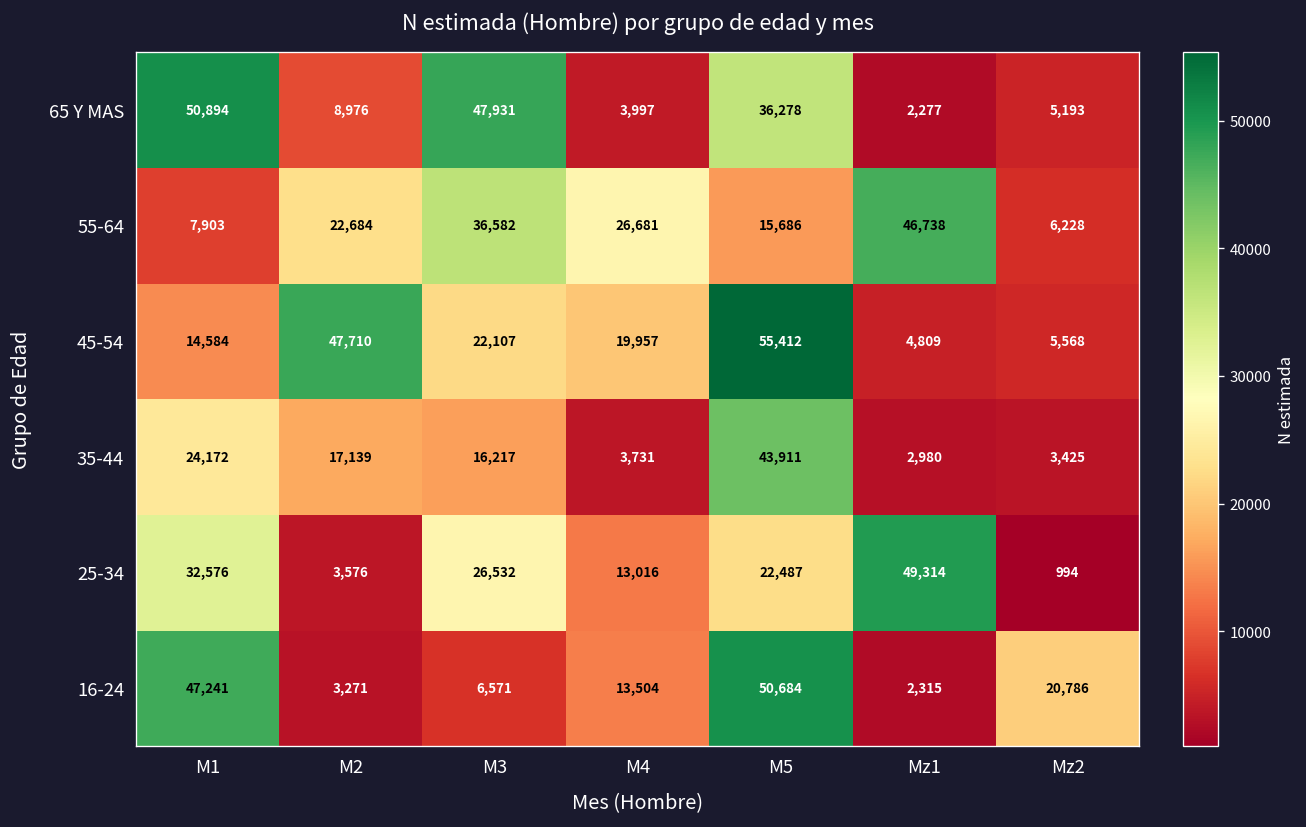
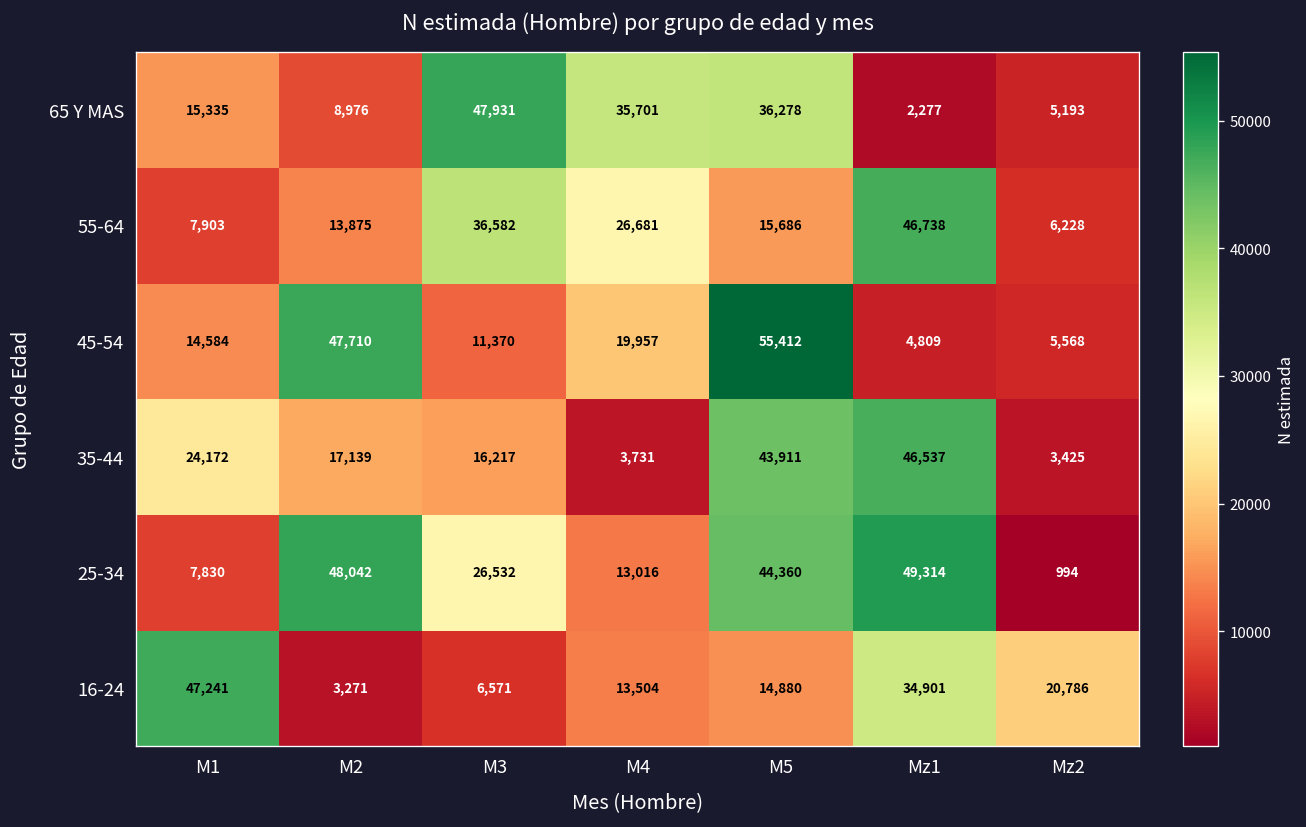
65 Y MAS, M1: 50,894 -> 15,335
65 Y MAS, M4: 3,997 -> 35,701
55-64, M2: 22,684 -> 13,875
45-54, M3: 22,107 -> 11,370
35-44, Mz1: 2,980 -> 46,537
25-34, M1: 32,576 -> 7,830
25-34, M2: 3,576 -> 48,042
25-34, M5: 22,487 -> 44,360
16-24, M5: 50,684 -> 14,880
16-24, Mz1: 2,315 -> 34,901
